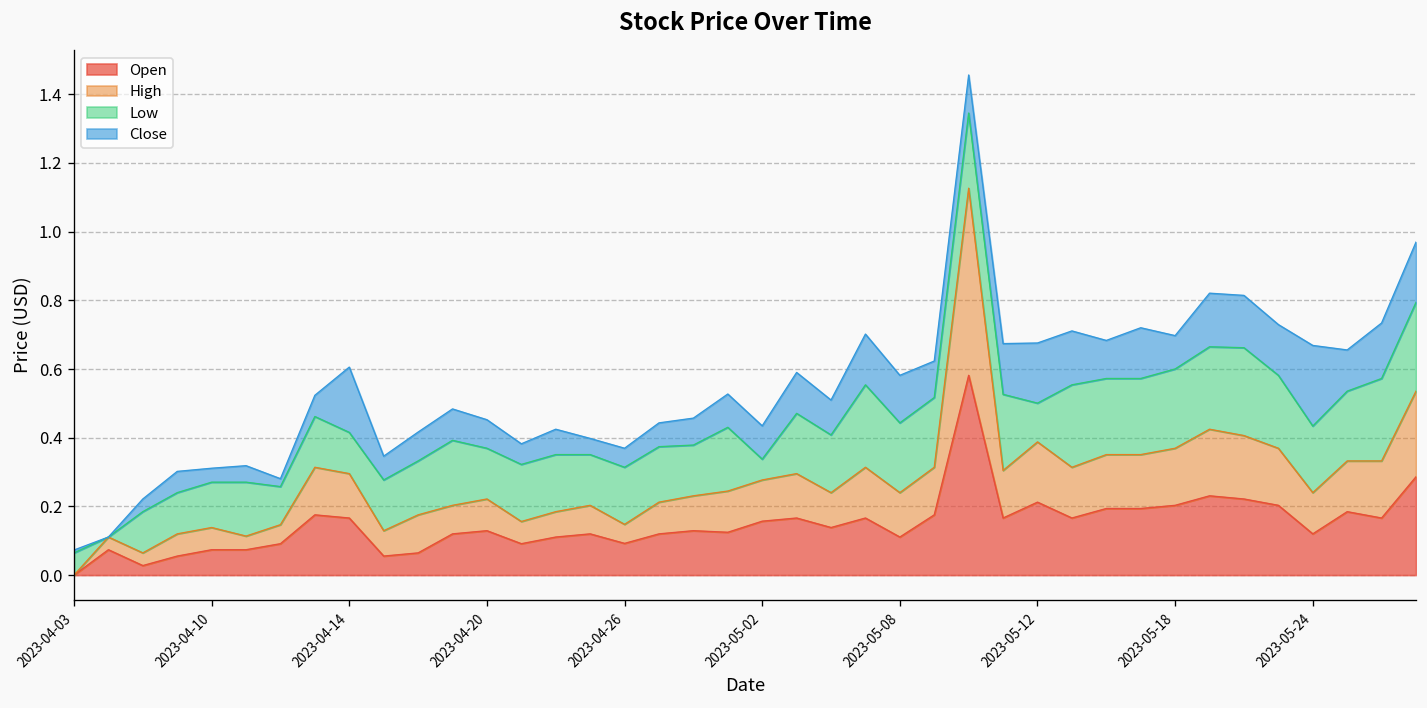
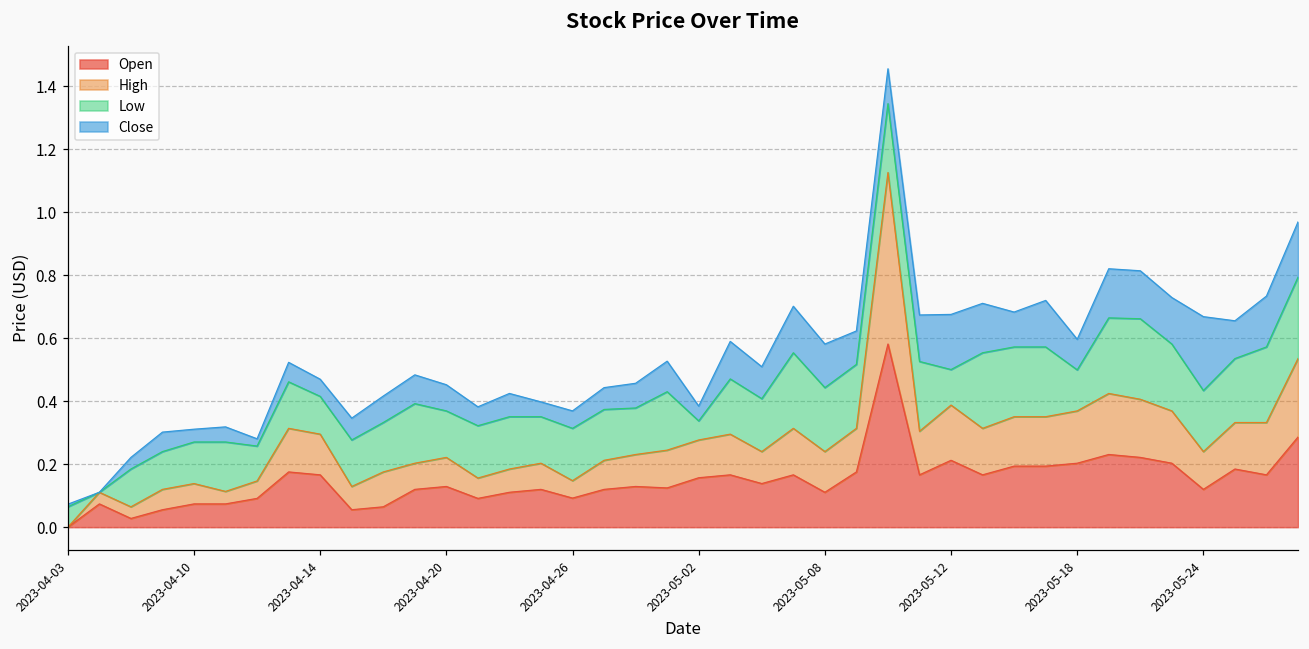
Close, 2023-04-14: 0.19 -> 0.05
Close, 2023-05-02: 0.10 -> 0.05
Low, 2023-05-18: 0.23 -> 0.13
